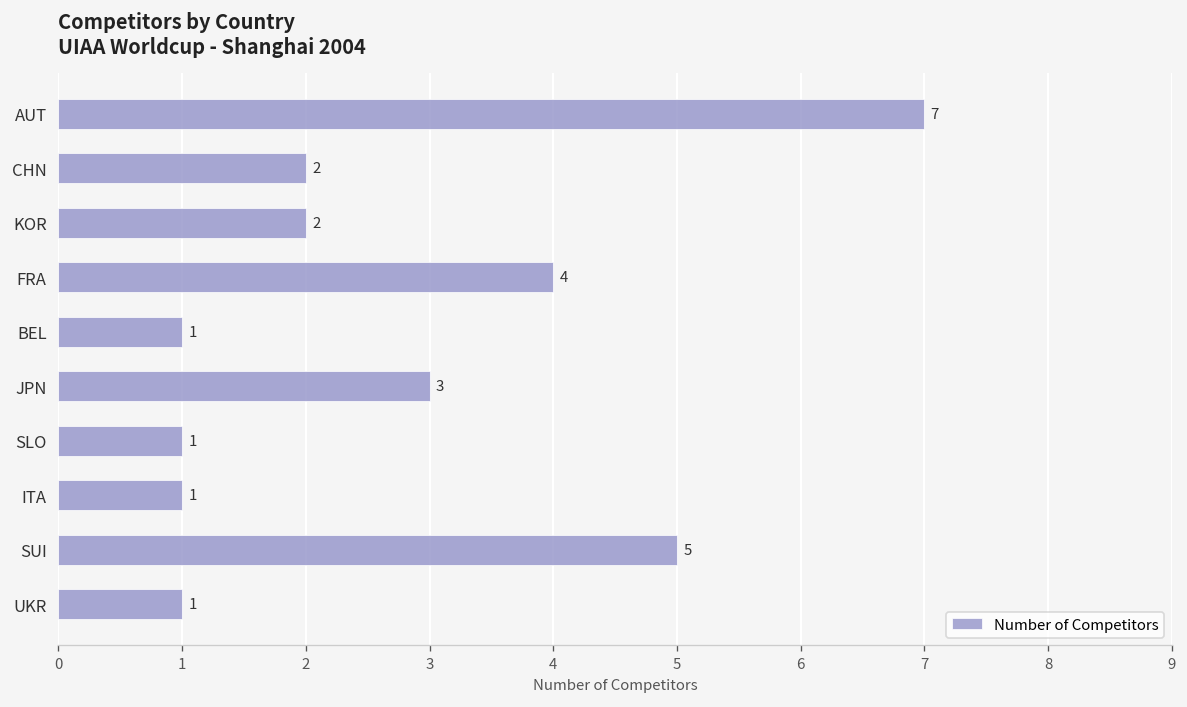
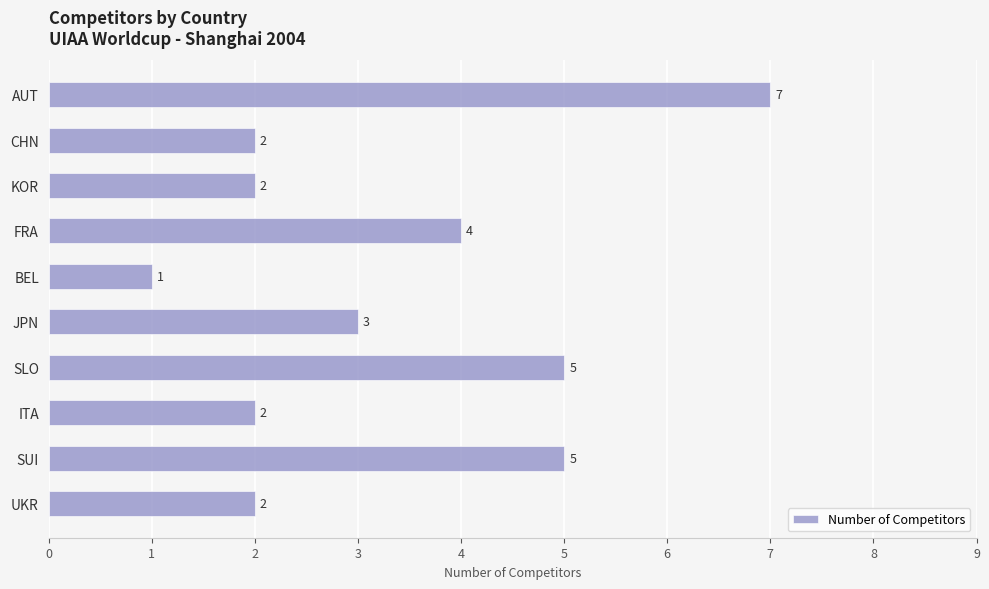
SLO: 1 -> 5
ITA: 1 -> 2
UKR: 1 -> 2
